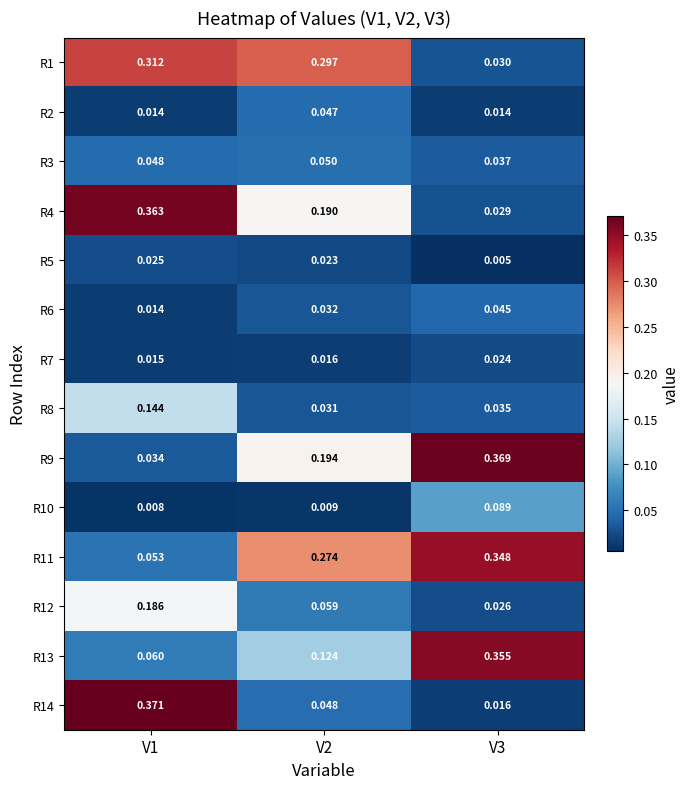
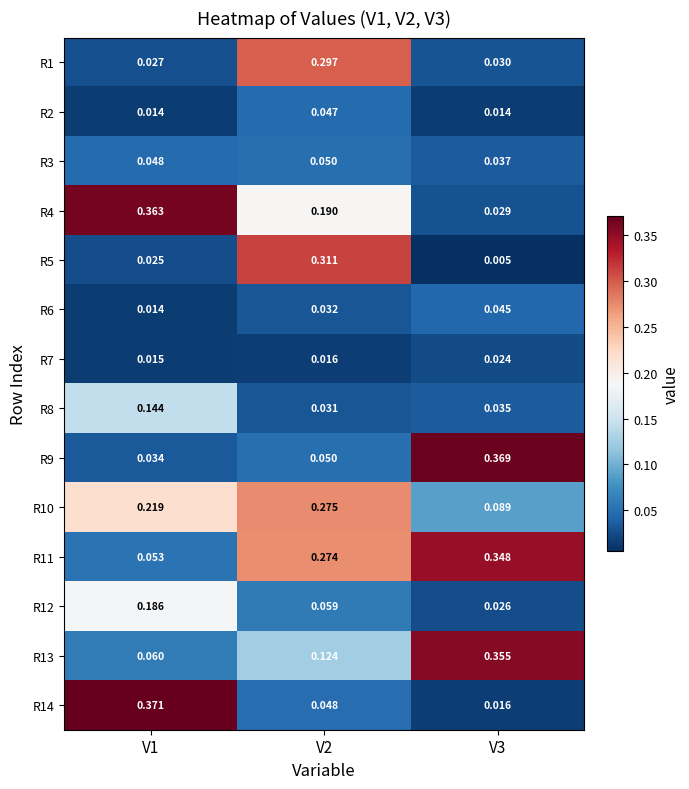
R1, V1: 0.312 -> 0.027
R5, V2: 0.023 -> 0.311
R9, V2: 0.194 -> 0.050
R10, V1: 0.008 -> 0.219
R10, V2: 0.009 -> 0.275
